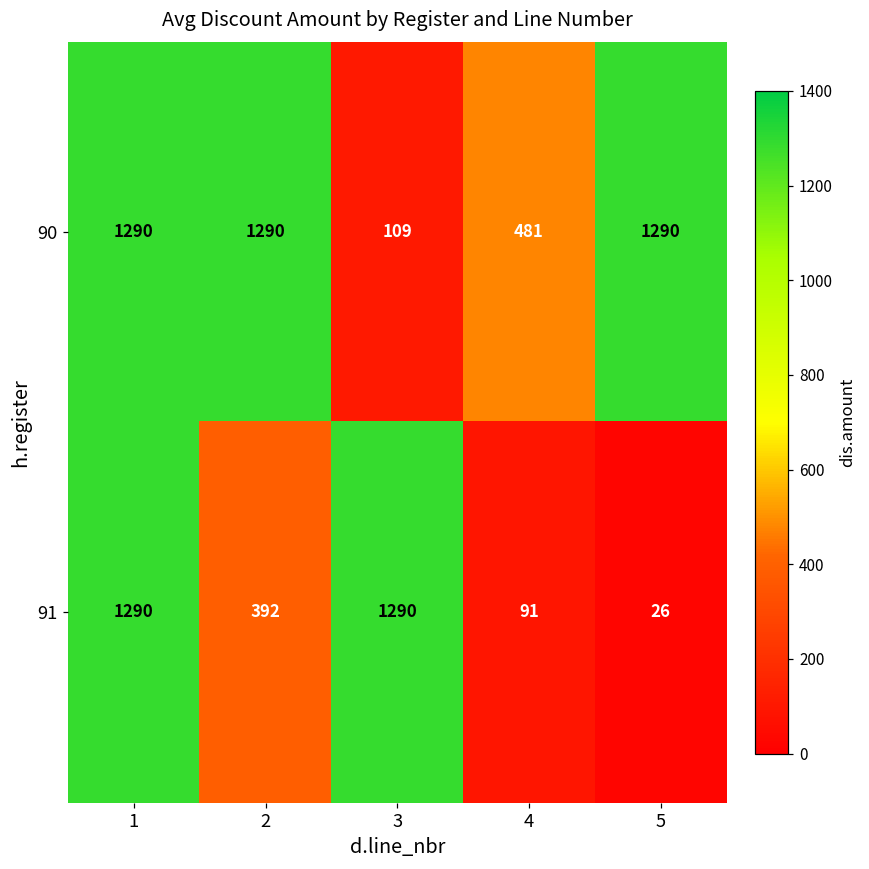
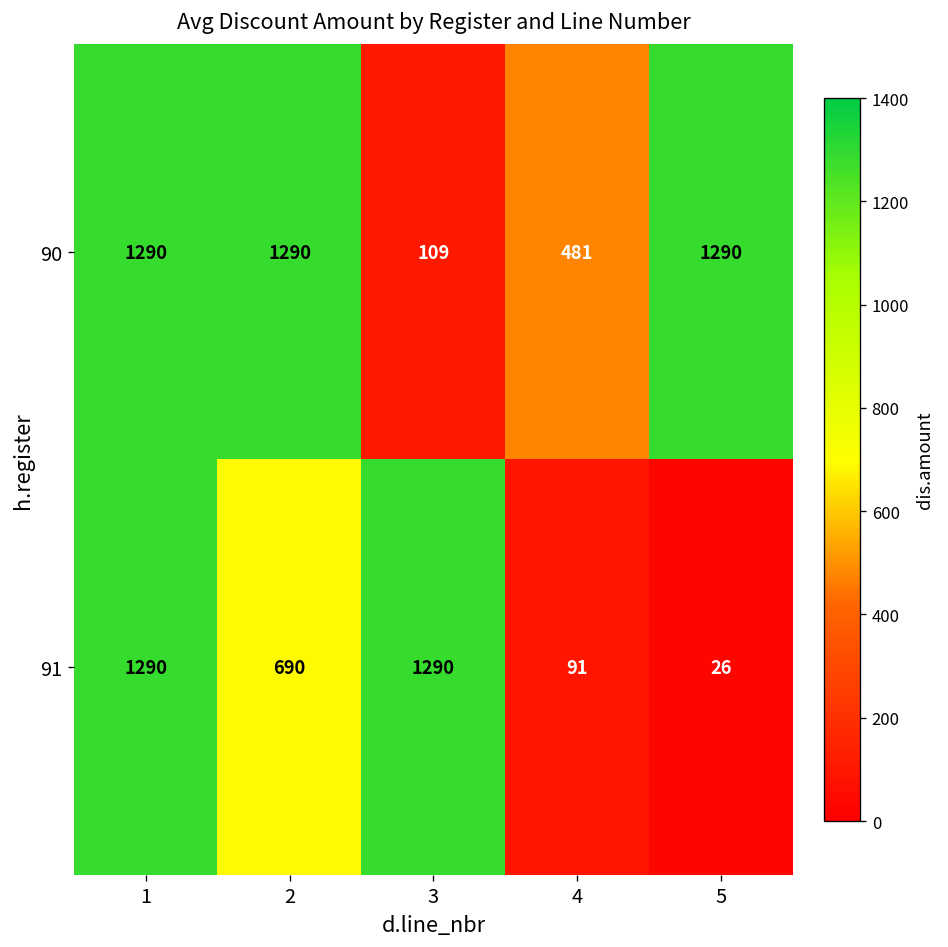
91, 2: 392 -> 690
